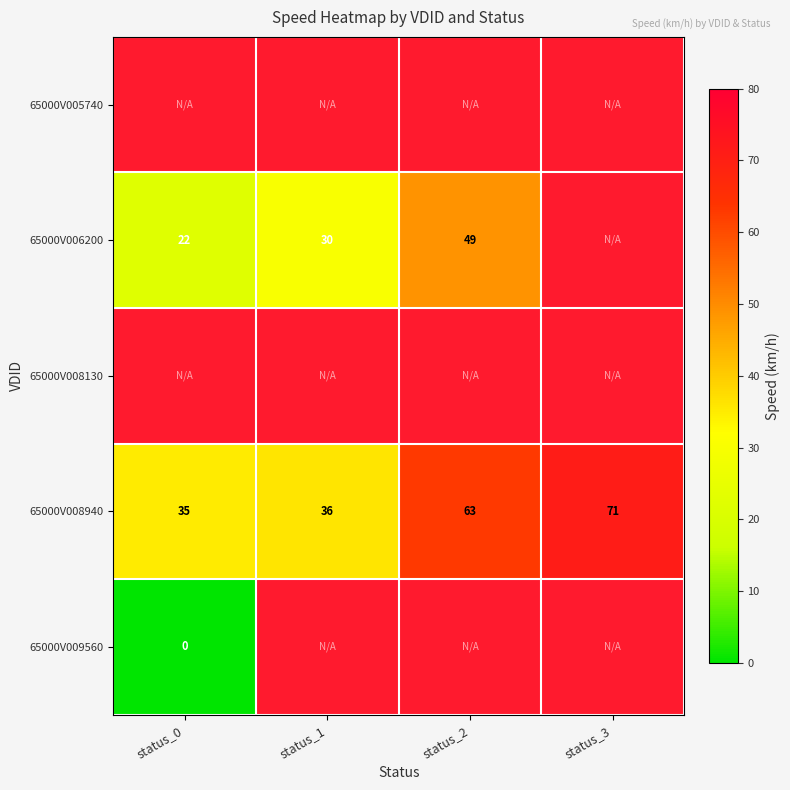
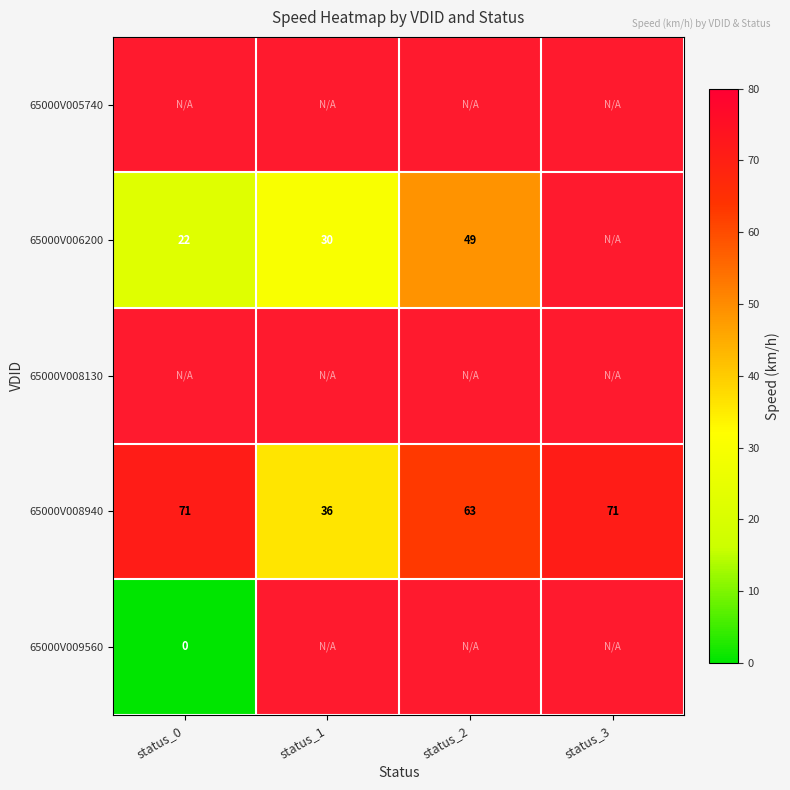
65000V008940, status_0: 35 -> 71
